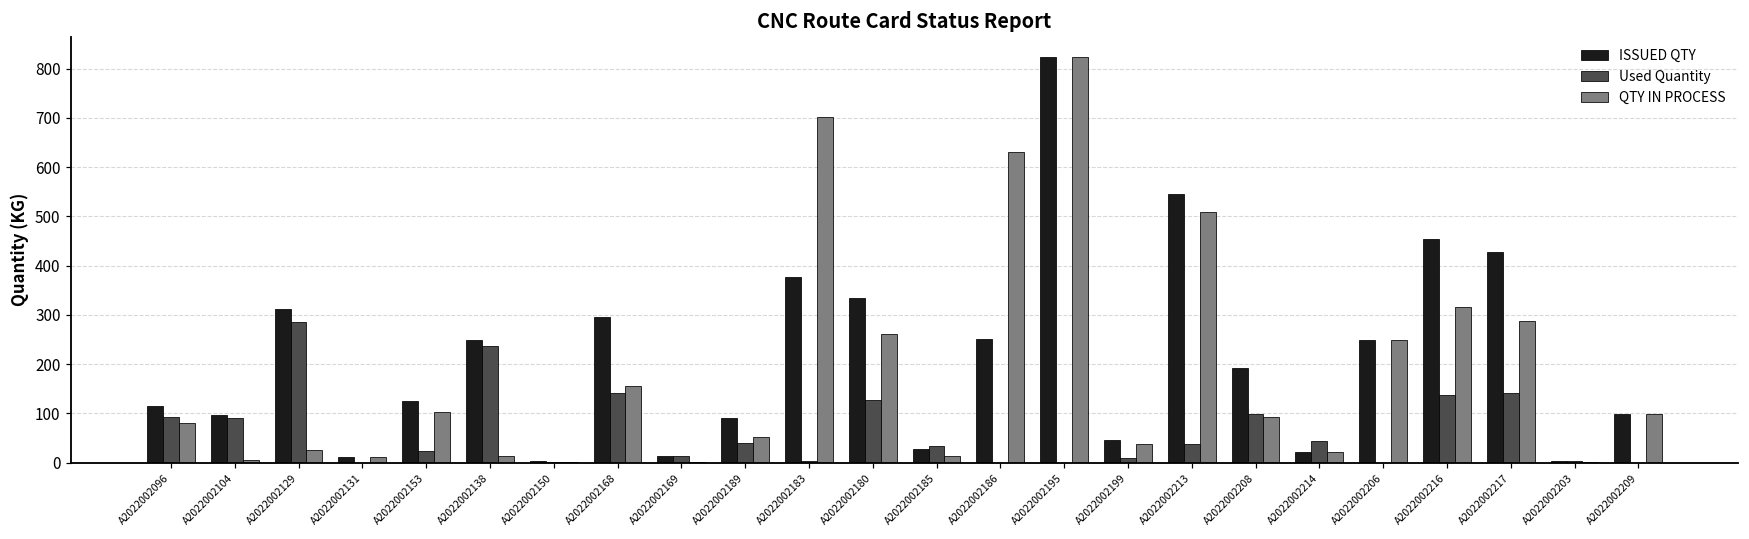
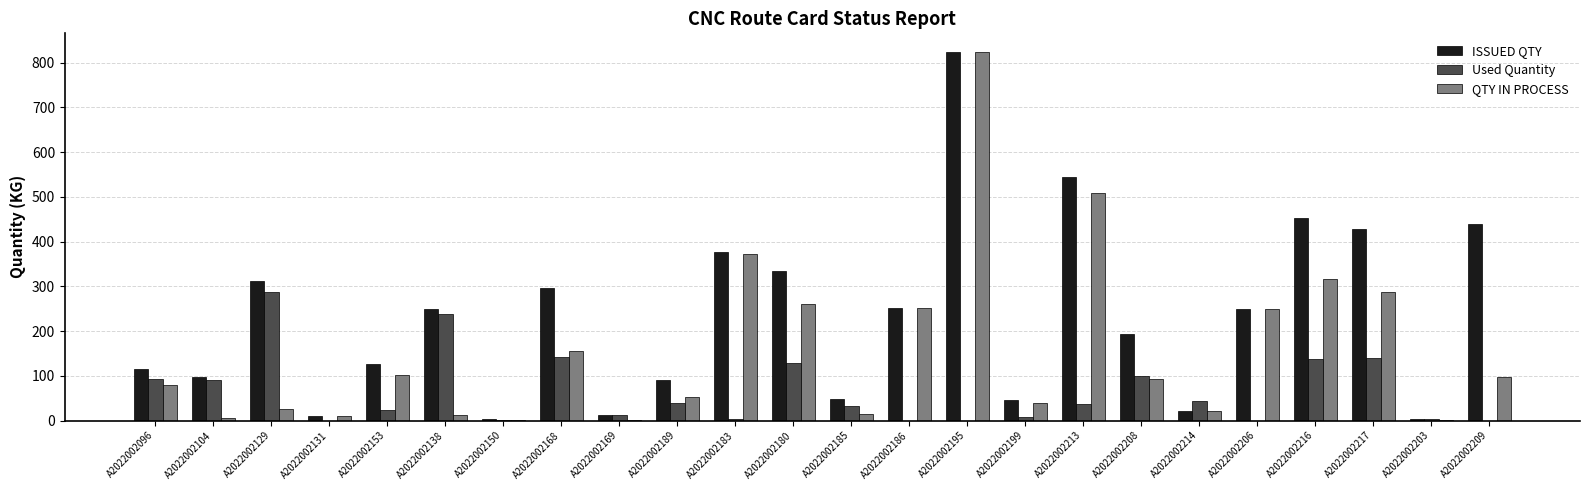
QTY IN PROCESS, A2022002183: 700 -> 370
ISSUED QTY, A2022002185: 30 -> 50
QTY IN PROCESS, A2022002186: 630 -> 250
ISSUED QTY, A2022002209: 100 -> 440
